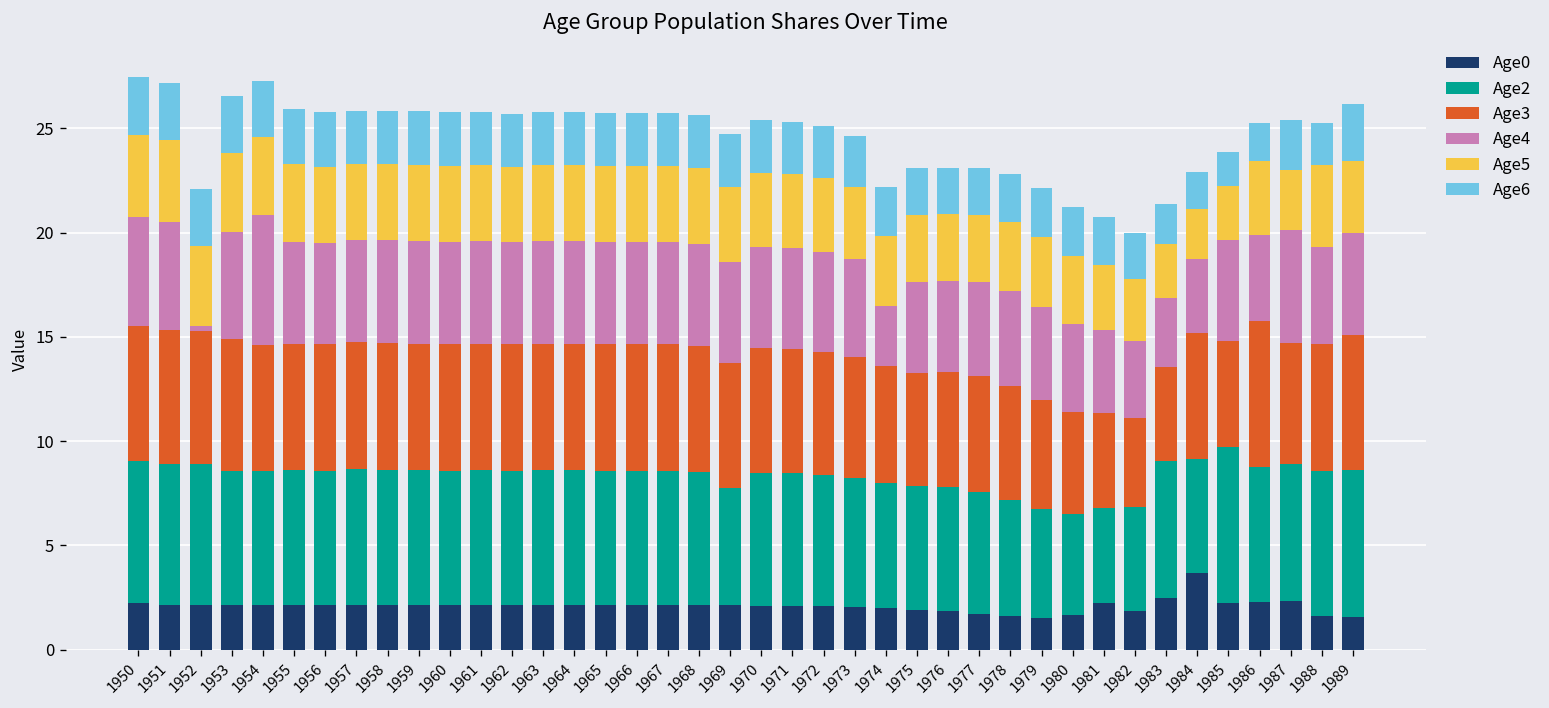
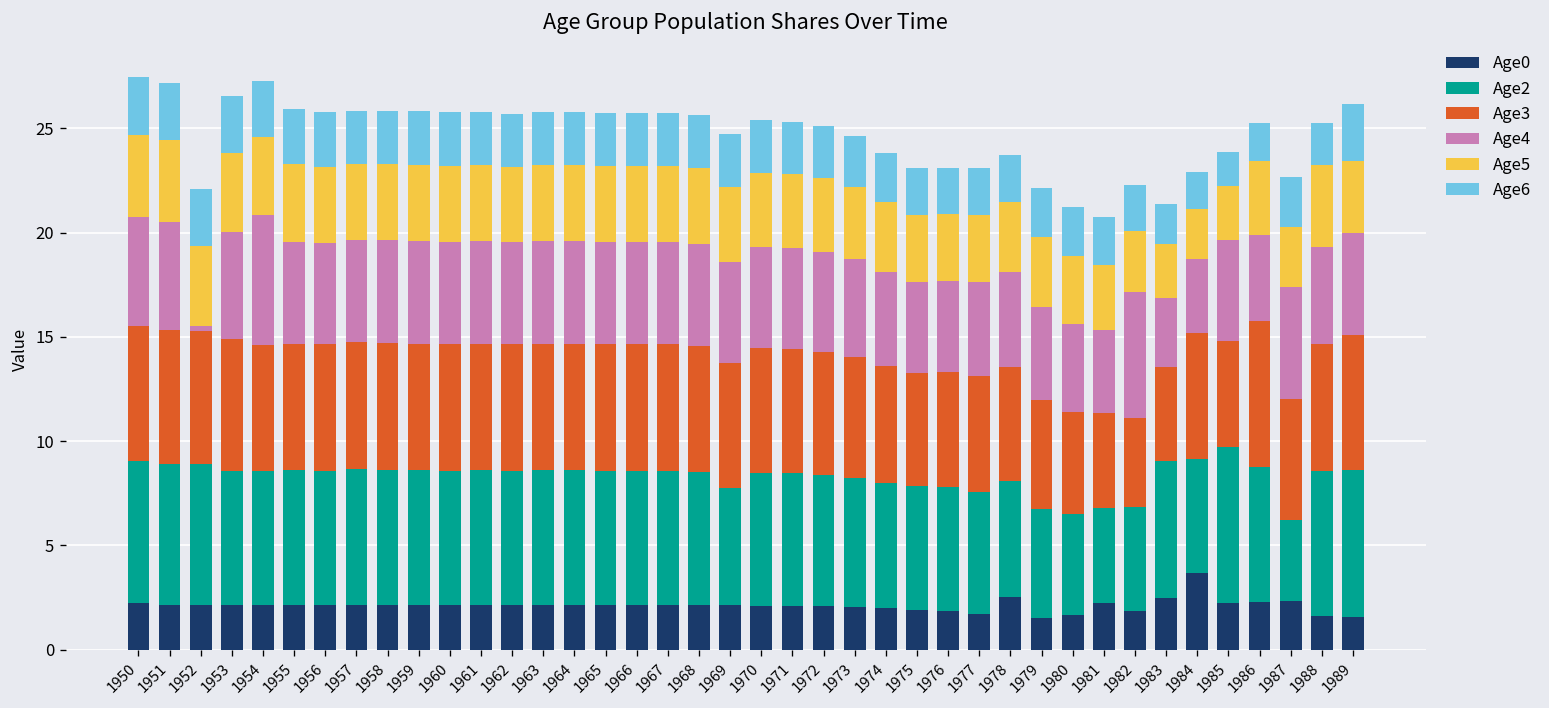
Age4, 1974: 2.9 -> 4.5
Age0, 1978: 1.6 -> 2.5
Age4, 1982: 3.7 -> 6.0
Age2, 1987: 6.6 -> 3.9
